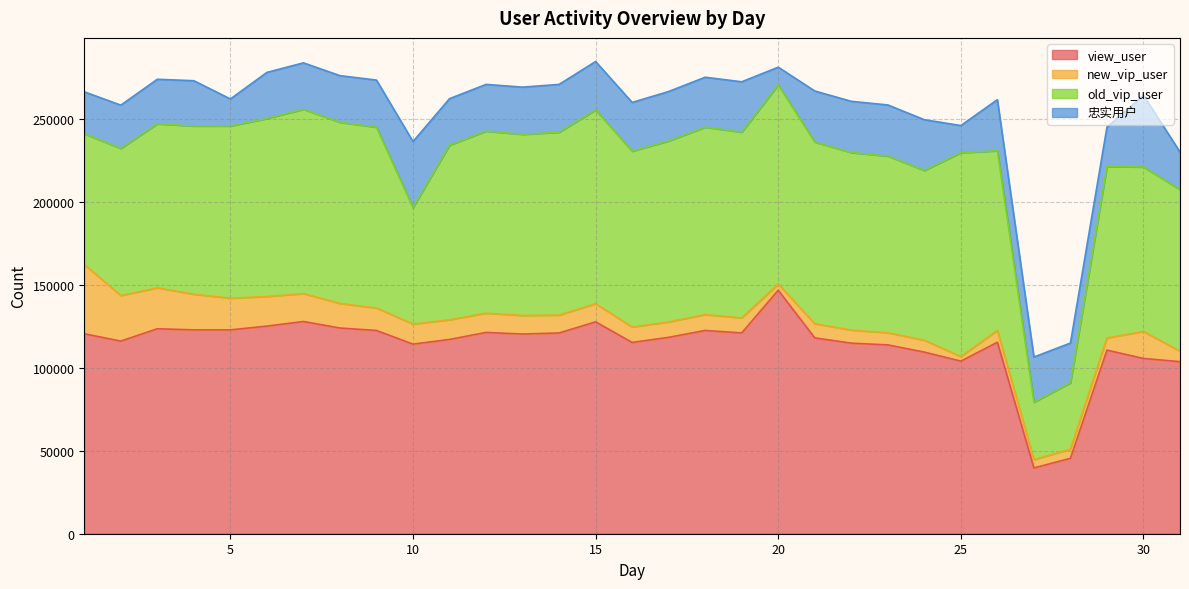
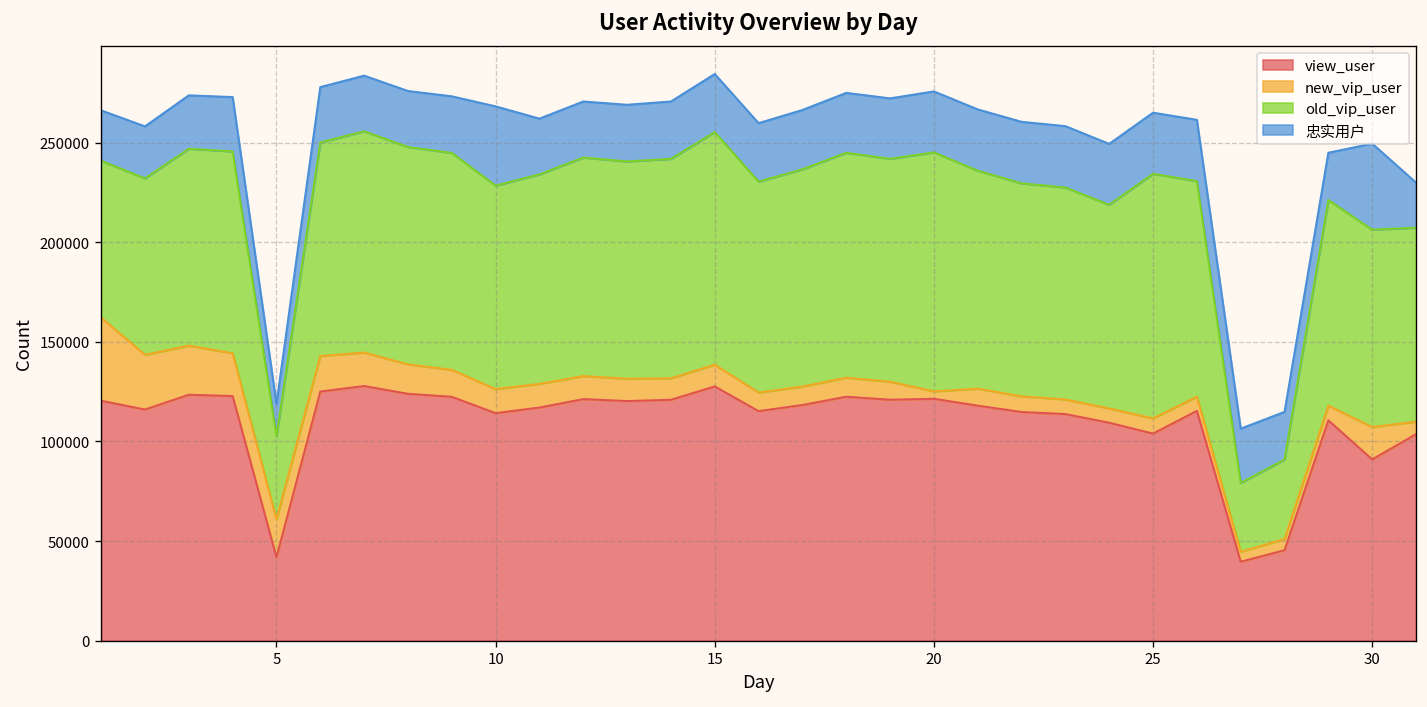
view_user, 5: 123000 -> 42000
old_vip_user, 5: 104000 -> 42000
old_vip_user, 10: 70000 -> 102000
view_user, 20: 147000 -> 121000
忠实用户, 20: 11000 -> 31000
new_vip_user, 25: 3000 -> 8000
忠实用户, 25: 16000 -> 31000
view_user, 30: 106000 -> 91000
